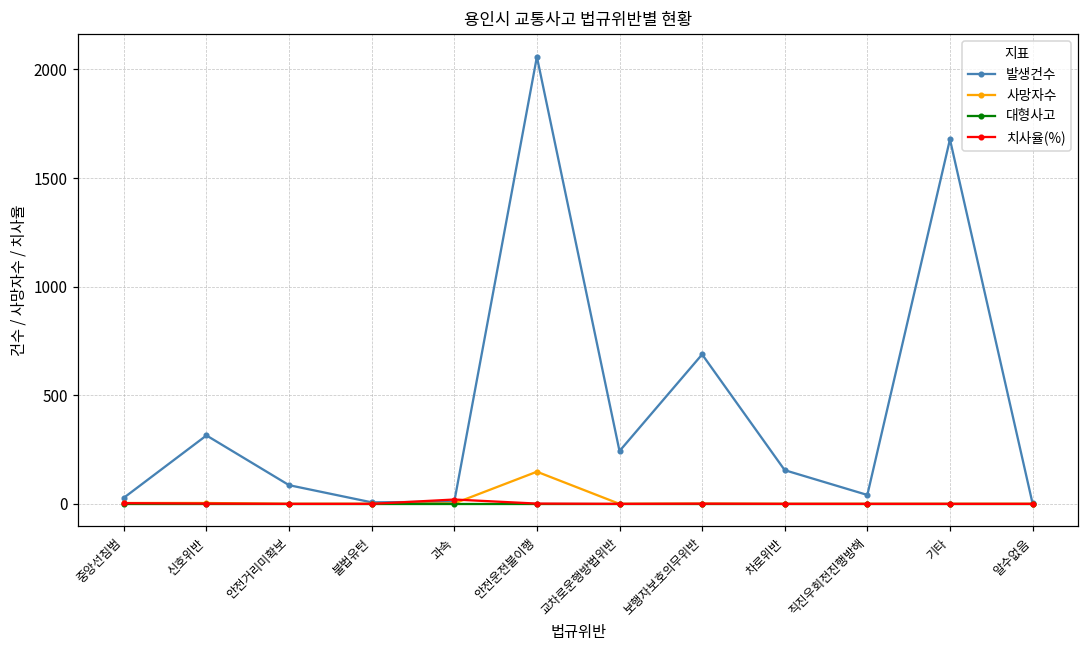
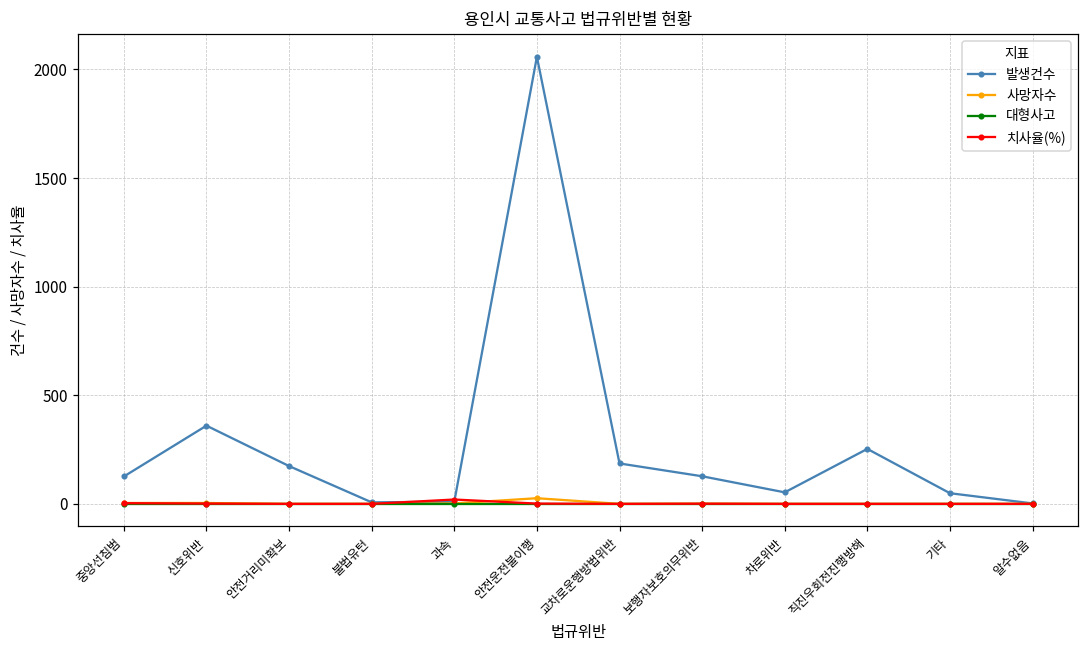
발생건수, 중앙선침범: 30 -> 130
발생건수, 신호위반: 320 -> 360
발생건수, 안전거리미확보: 90 -> 170
사망자수, 안전운전불이행: 150 -> 30
발생건수, 교차로운행방법위반: 240 -> 190
발생건수, 보행자보호의무위반: 690 -> 130
발생건수, 차로위반: 160 -> 50
발생건수, 직진우회전진행방해: 40 -> 250
발생건수, 기타: 1680 -> 50
